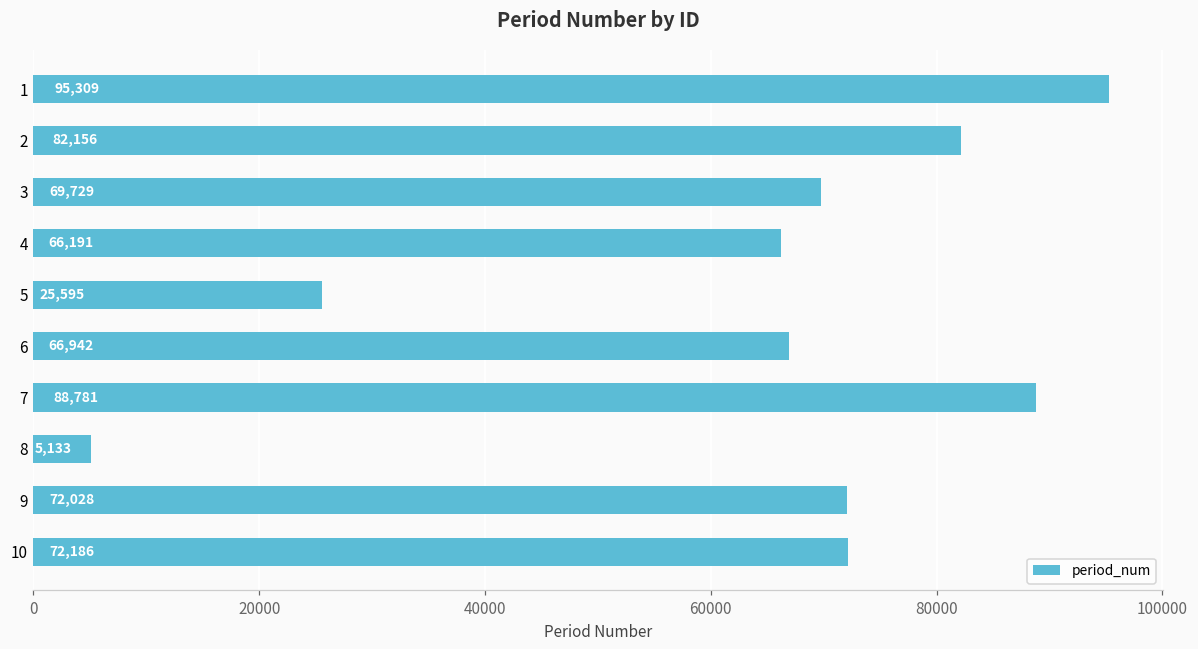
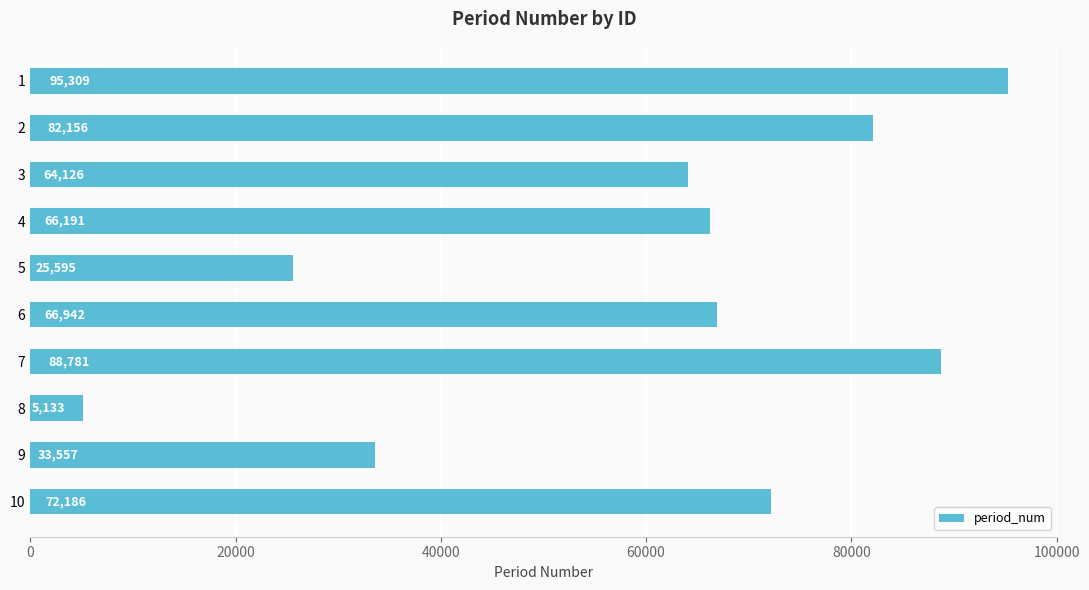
3: 69,729 -> 64,126
9: 72,028 -> 33,557
